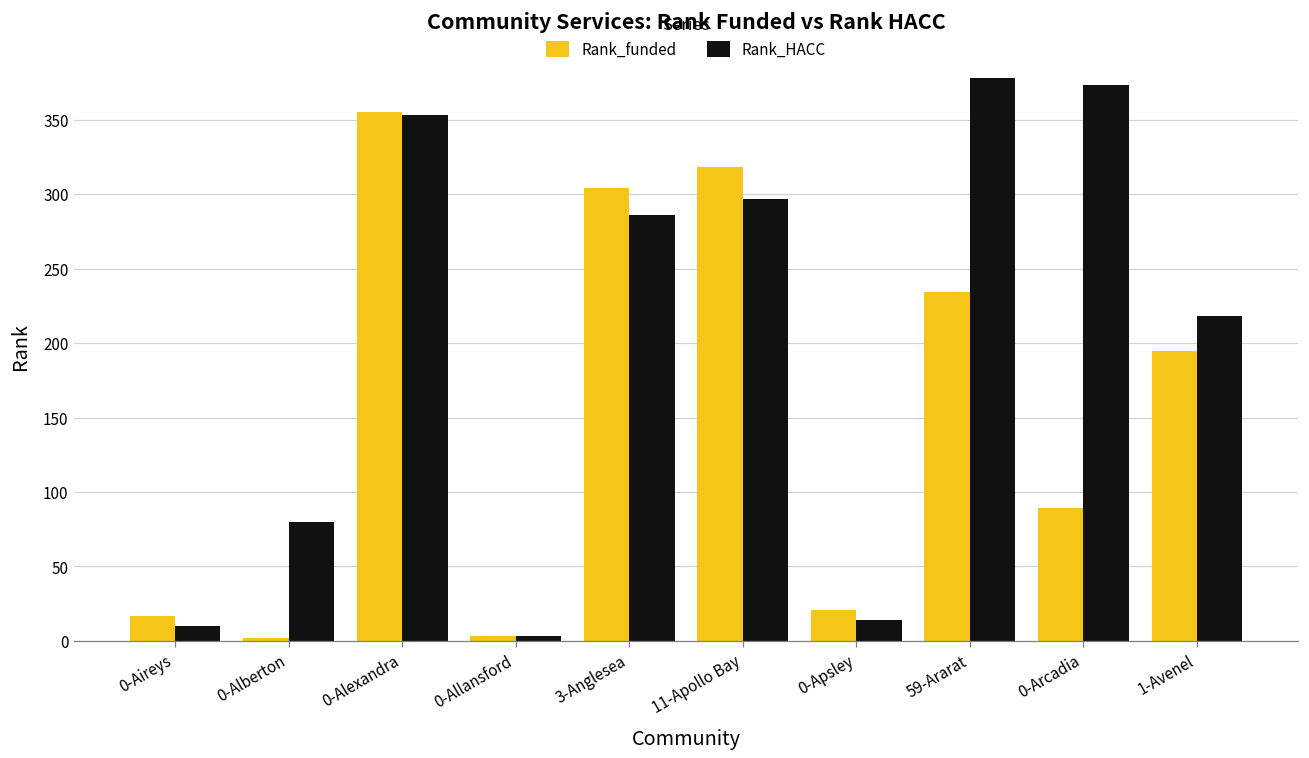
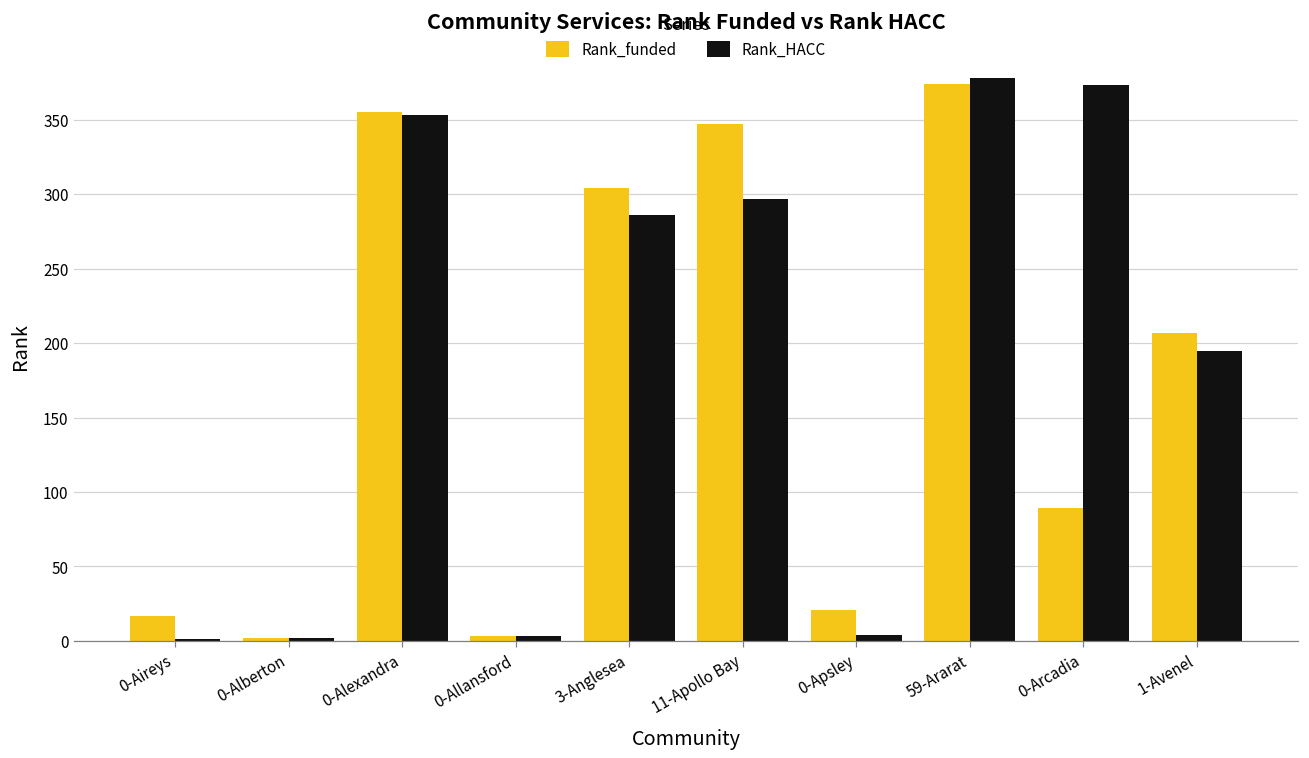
Rank_HACC, 0-Aireys: 10 -> 1
Rank_HACC, 0-Alberton: 80 -> 2
Rank_funded, 11-Apollo Bay: 318 -> 347
Rank_HACC, 0-Apsley: 14 -> 4
Rank_funded, 59-Ararat: 234 -> 374
Rank_funded, 1-Avenel: 195 -> 207
Rank_HACC, 1-Avenel: 218 -> 195
